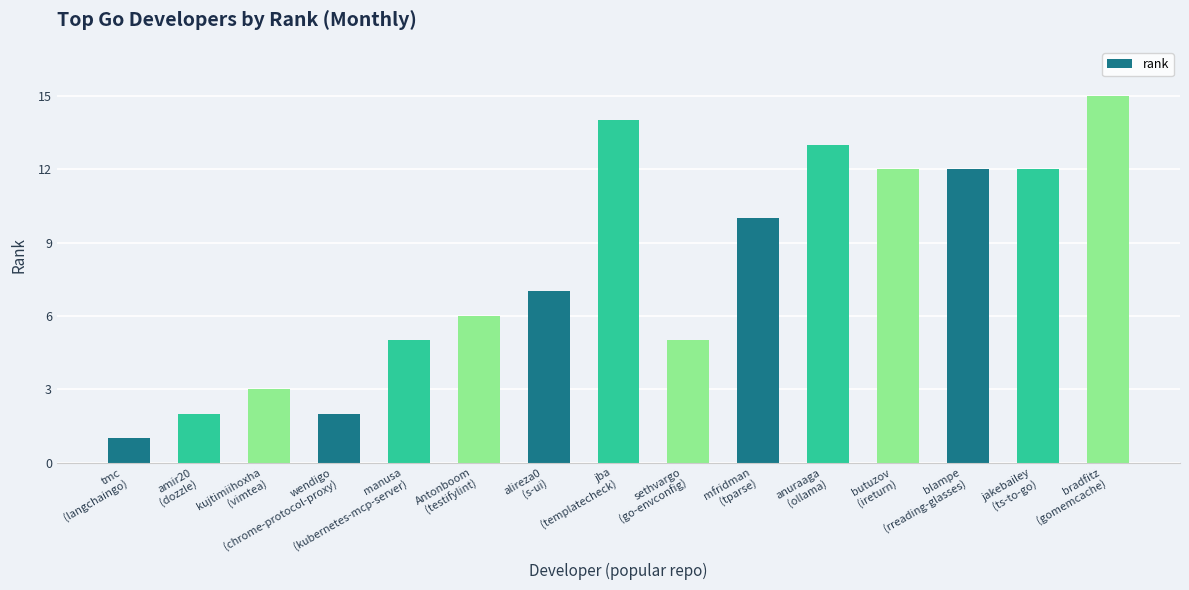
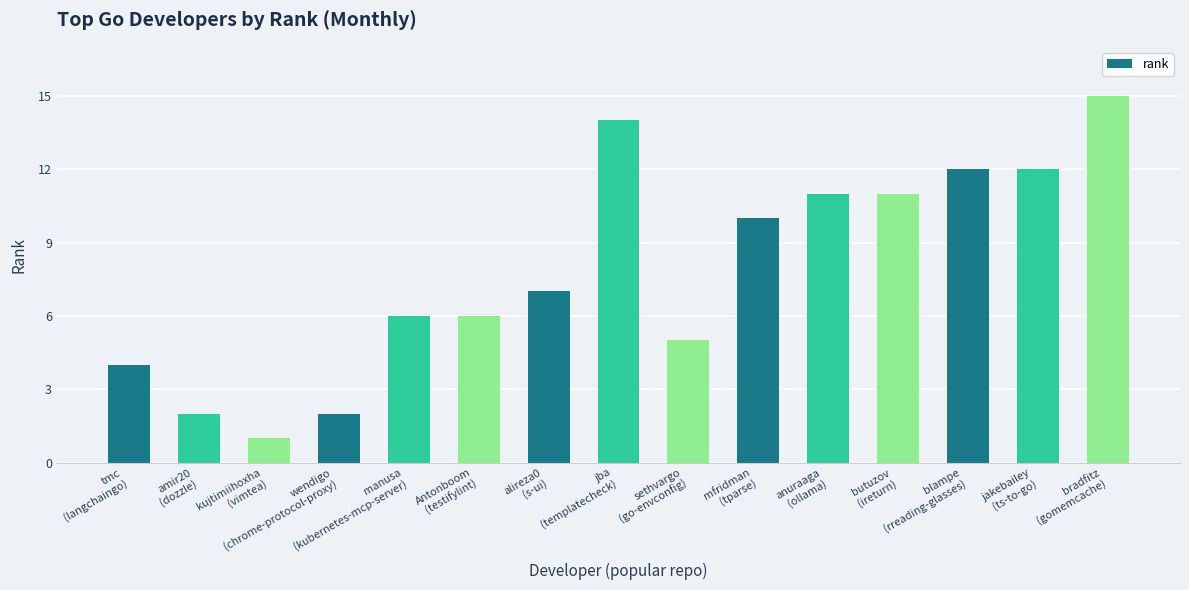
tmc (langchaingo): 1 -> 4
kujtimiihoxha (vimtea): 3 -> 1
manusa (kubernetes-mcp-server): 5 -> 6
anuraaga (ollama): 13 -> 11
butuzov (ireturn): 12 -> 11
